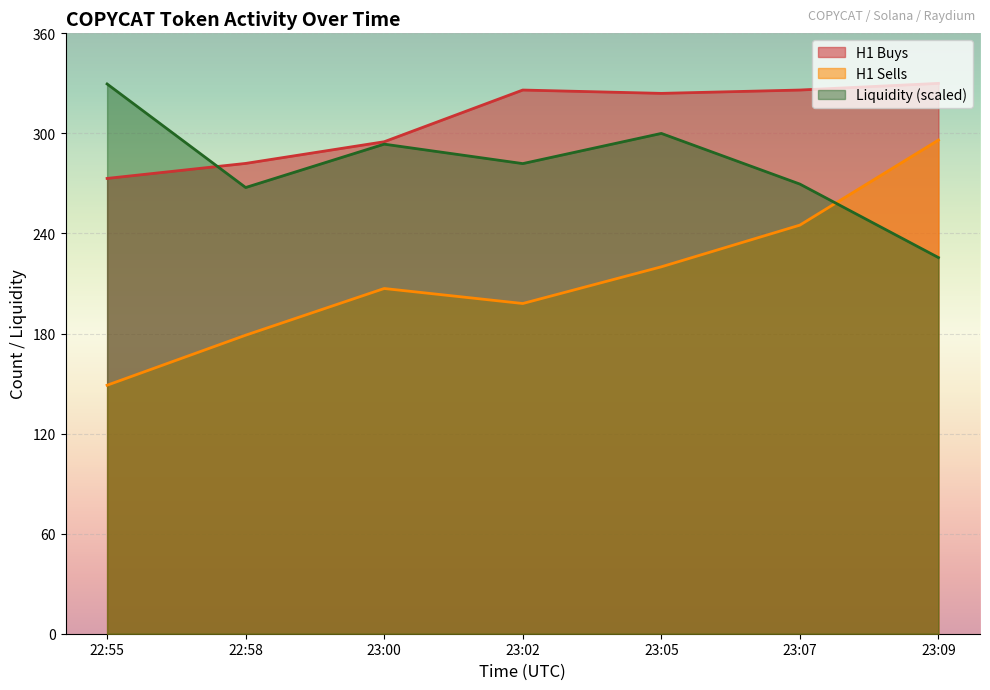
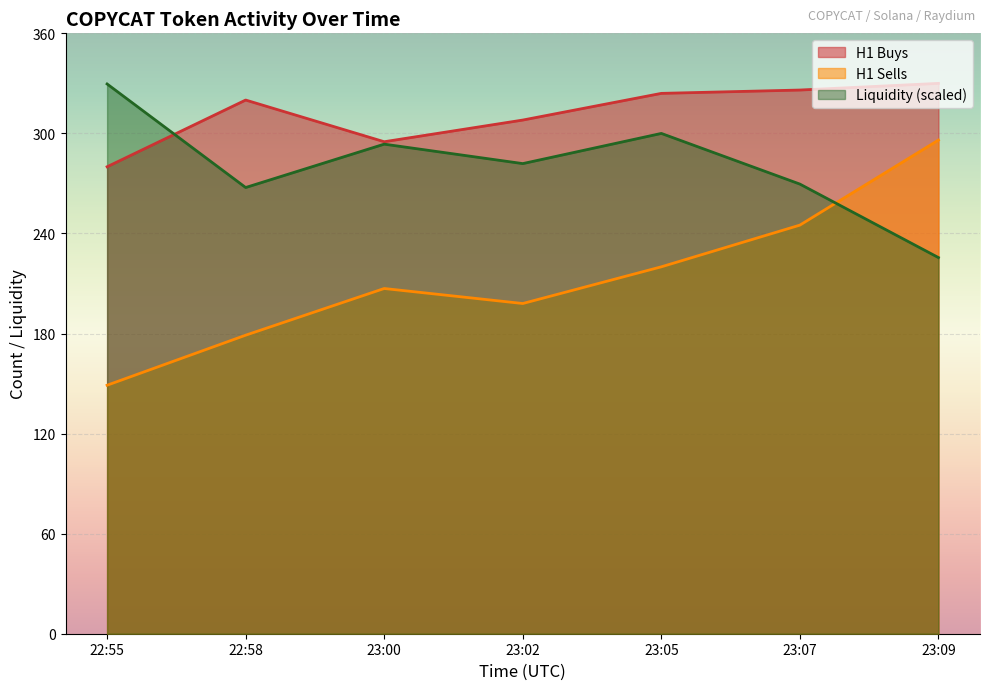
H1 Buys, 22:55: 273 -> 280
H1 Buys, 22:58: 282 -> 320
H1 Buys, 23:02: 326 -> 308
